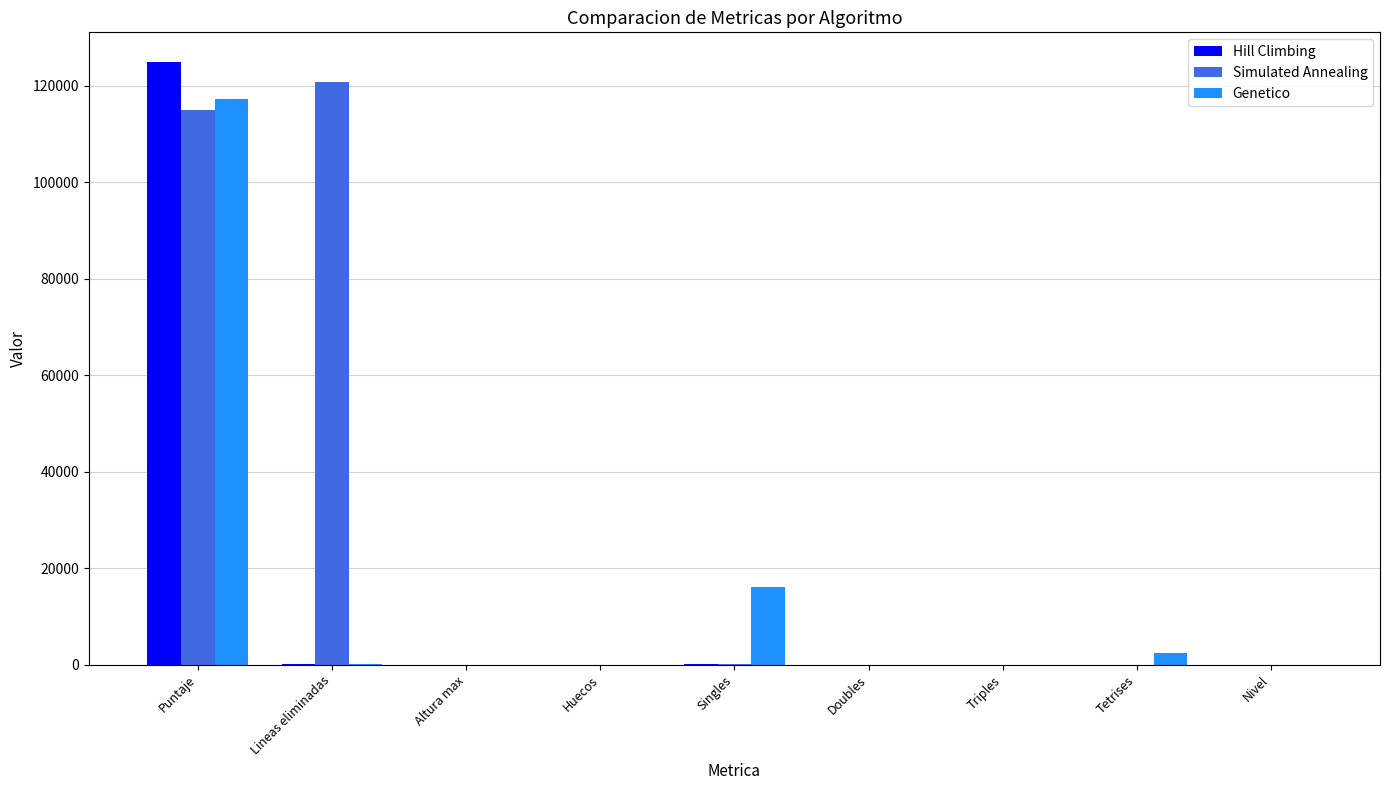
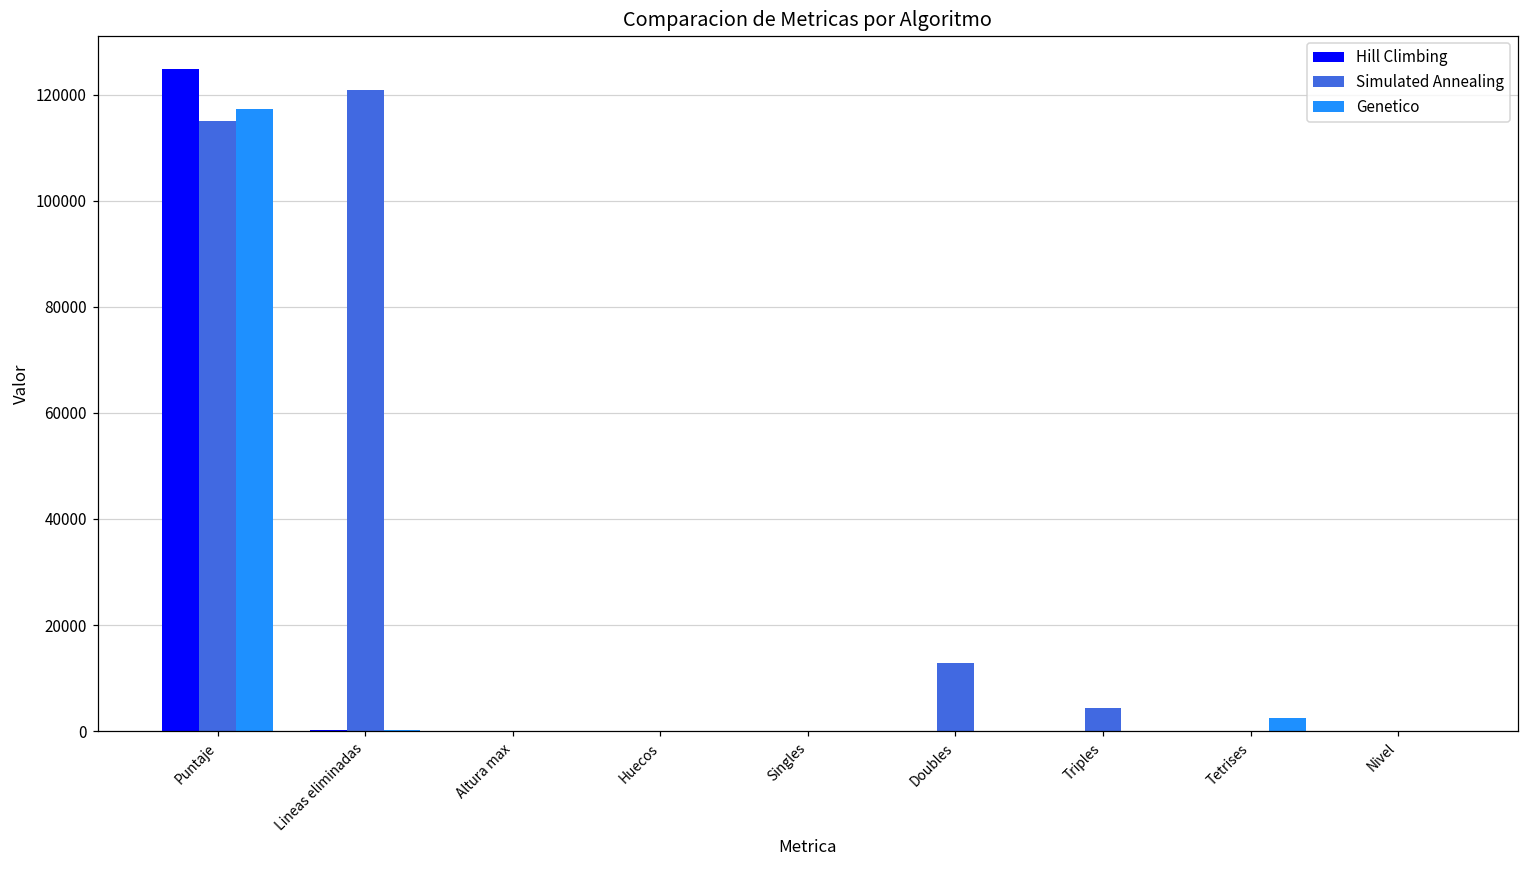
Genetico, Singles: 16000 -> 0
Simulated Annealing, Doubles: 0 -> 13000
Simulated Annealing, Triples: 0 -> 4000
